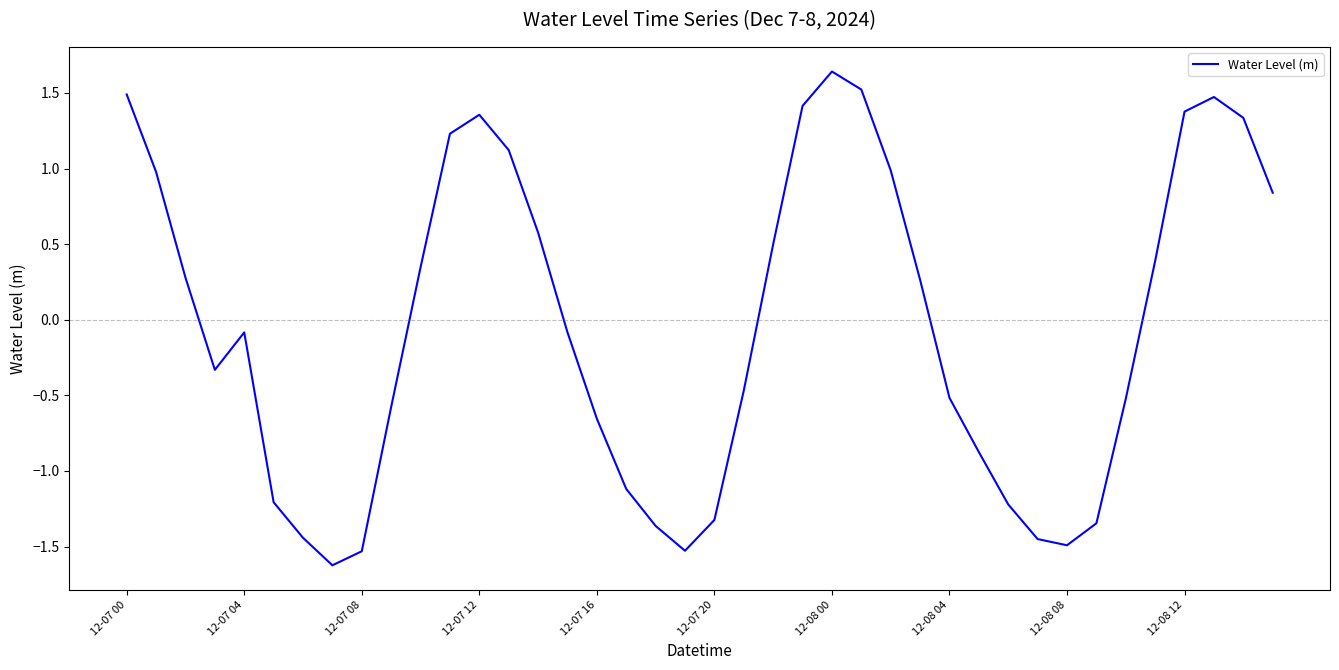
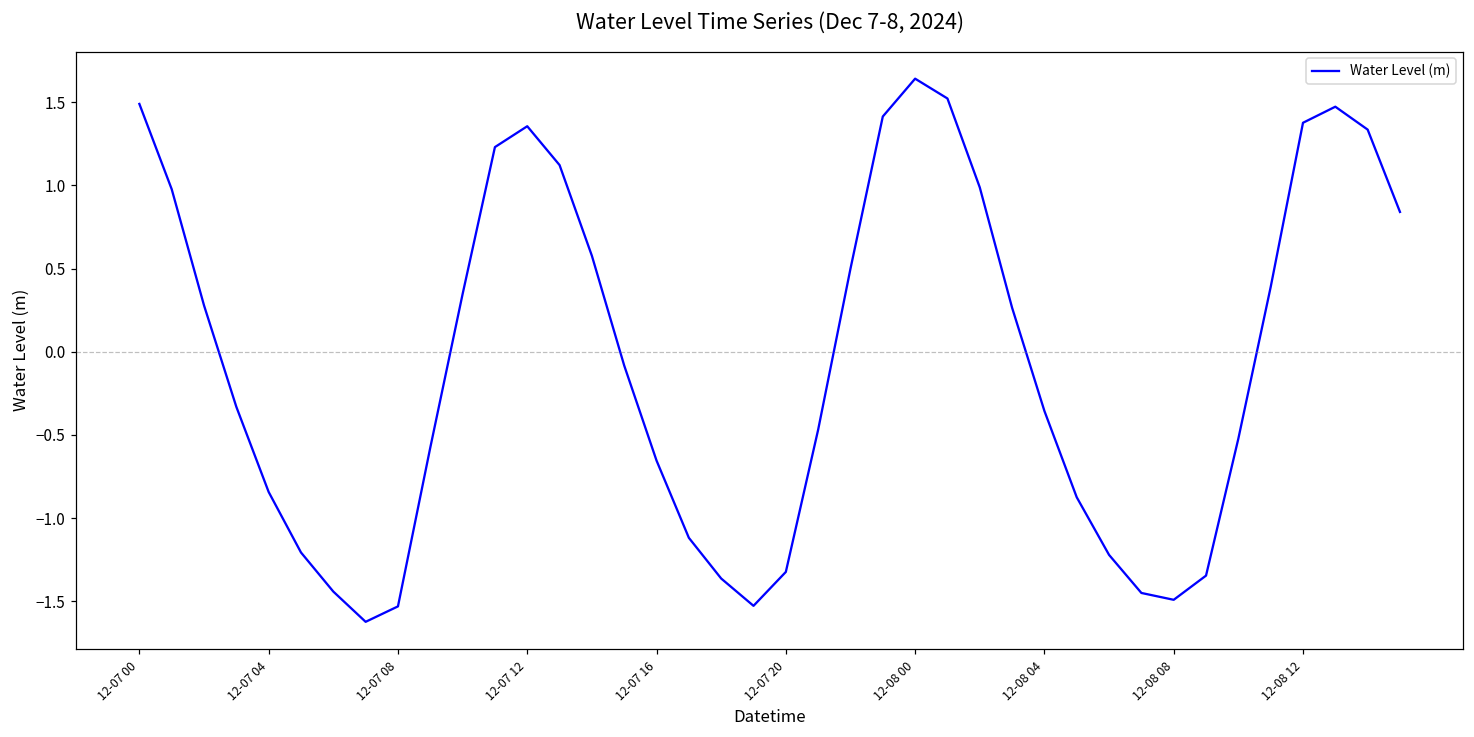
12-07 04: -0.08 -> -0.84
12-08 04: -0.52 -> -0.36
